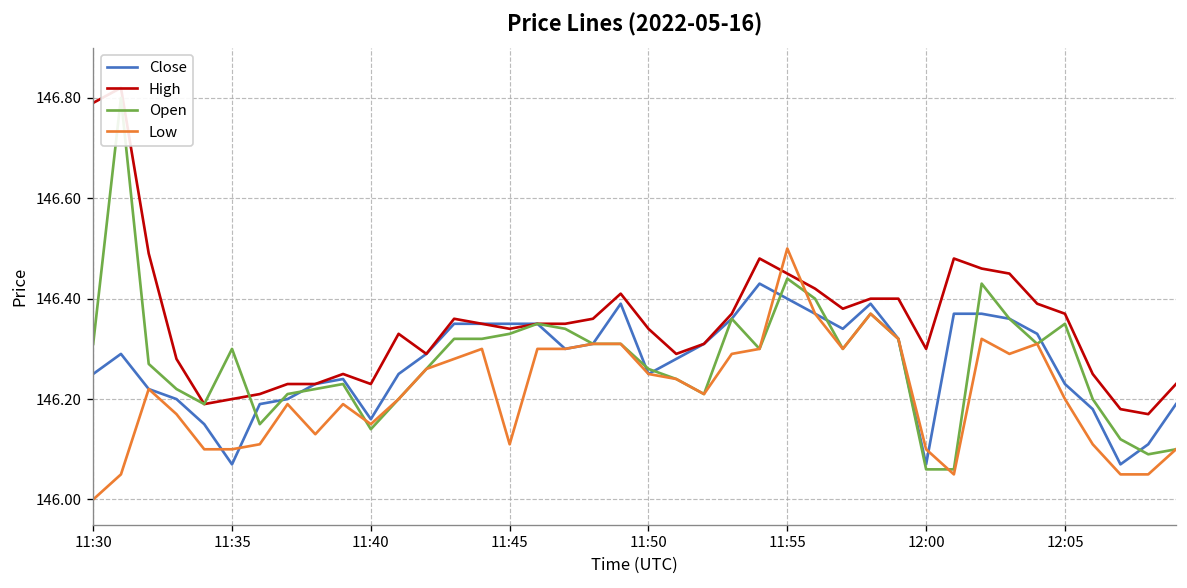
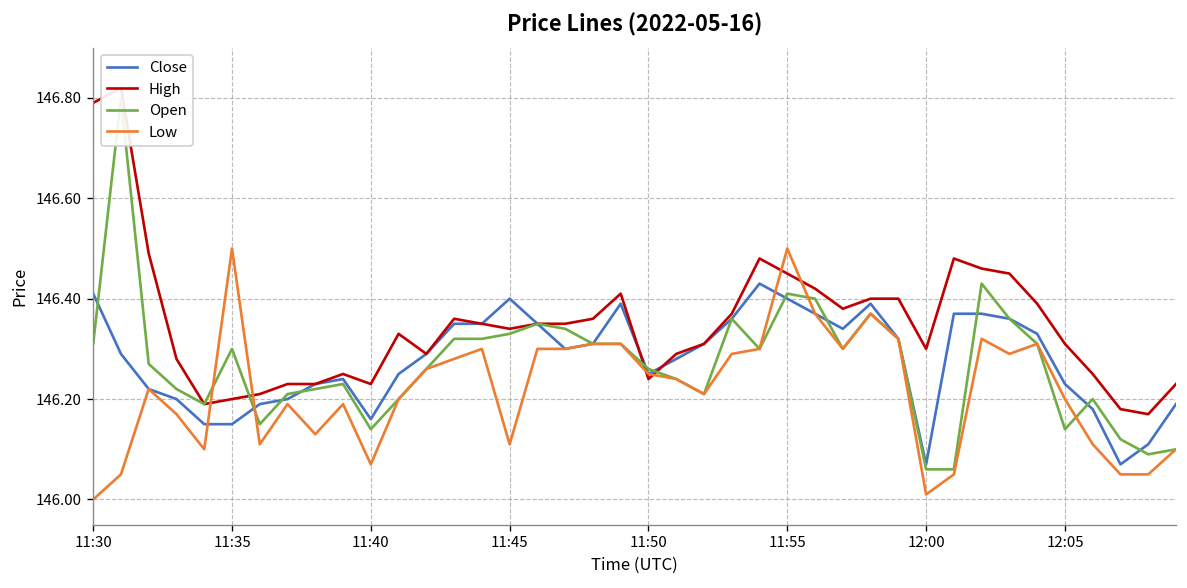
Close, 11:30: 146.25 -> 146.41
Close, 11:35: 146.07 -> 146.15
Low, 11:35: 146.1 -> 146.5
Low, 11:40: 146.15 -> 146.07
Close, 11:45: 146.35 -> 146.40
High, 11:50: 146.34 -> 146.24
Open, 11:55: 146.44 -> 146.41
Low, 12:00: 146.10 -> 146.01
High, 12:05: 146.37 -> 146.31
Open, 12:05: 146.35 -> 146.14
